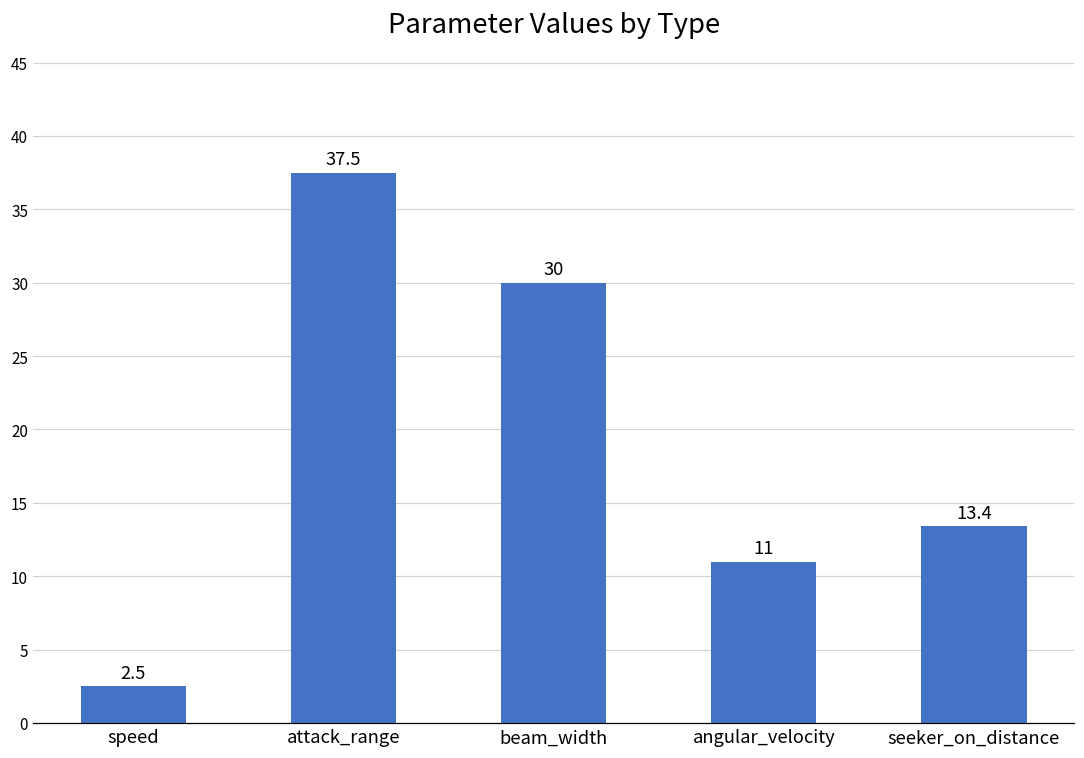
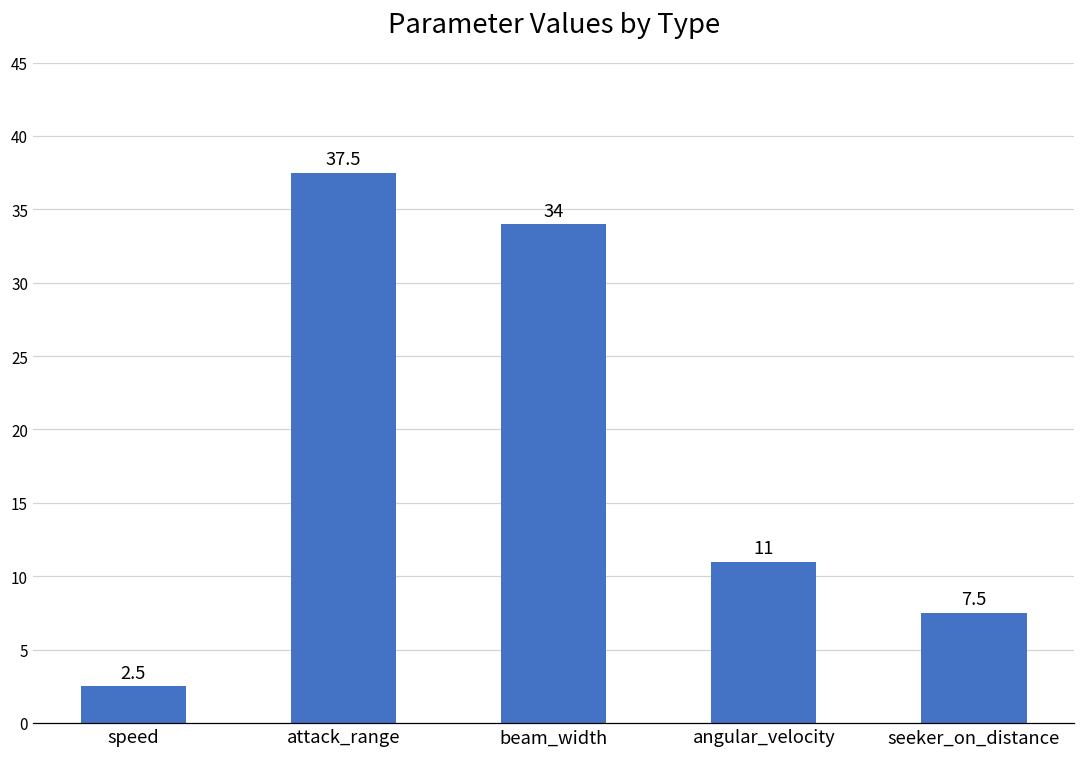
beam_width: 30 -> 34
seeker_on_distance: 13.4 -> 7.5
